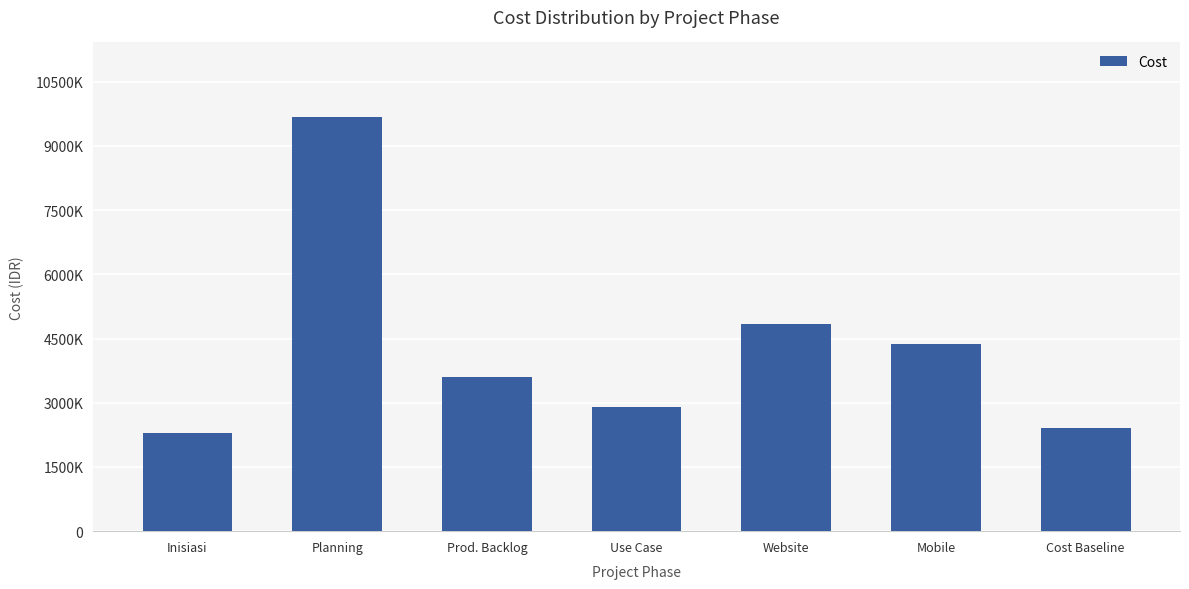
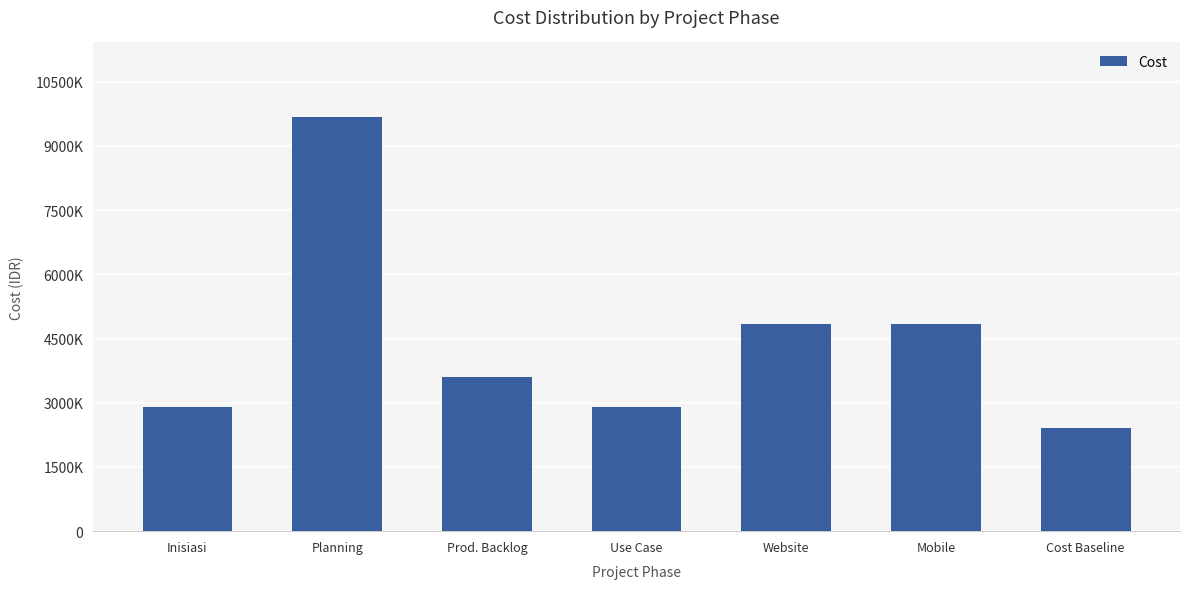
Inisiasi: 2300000 -> 2900000
Mobile: 4400000 -> 4800000
